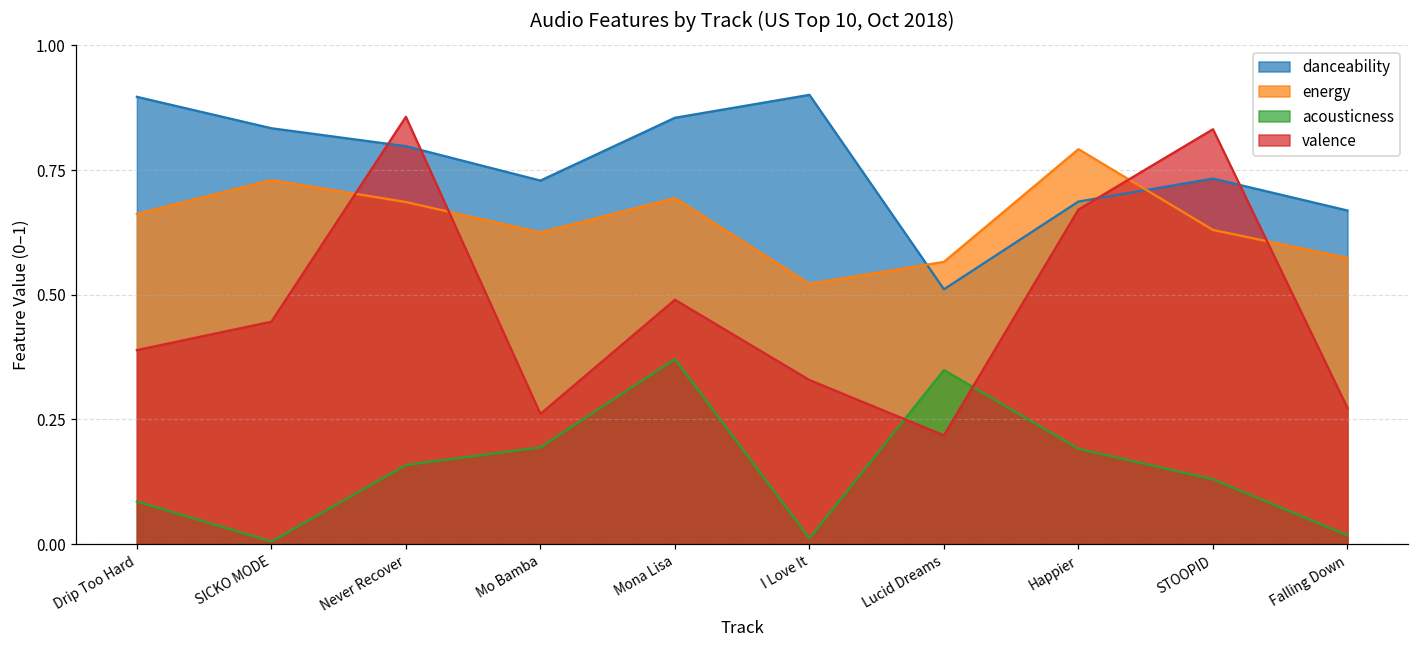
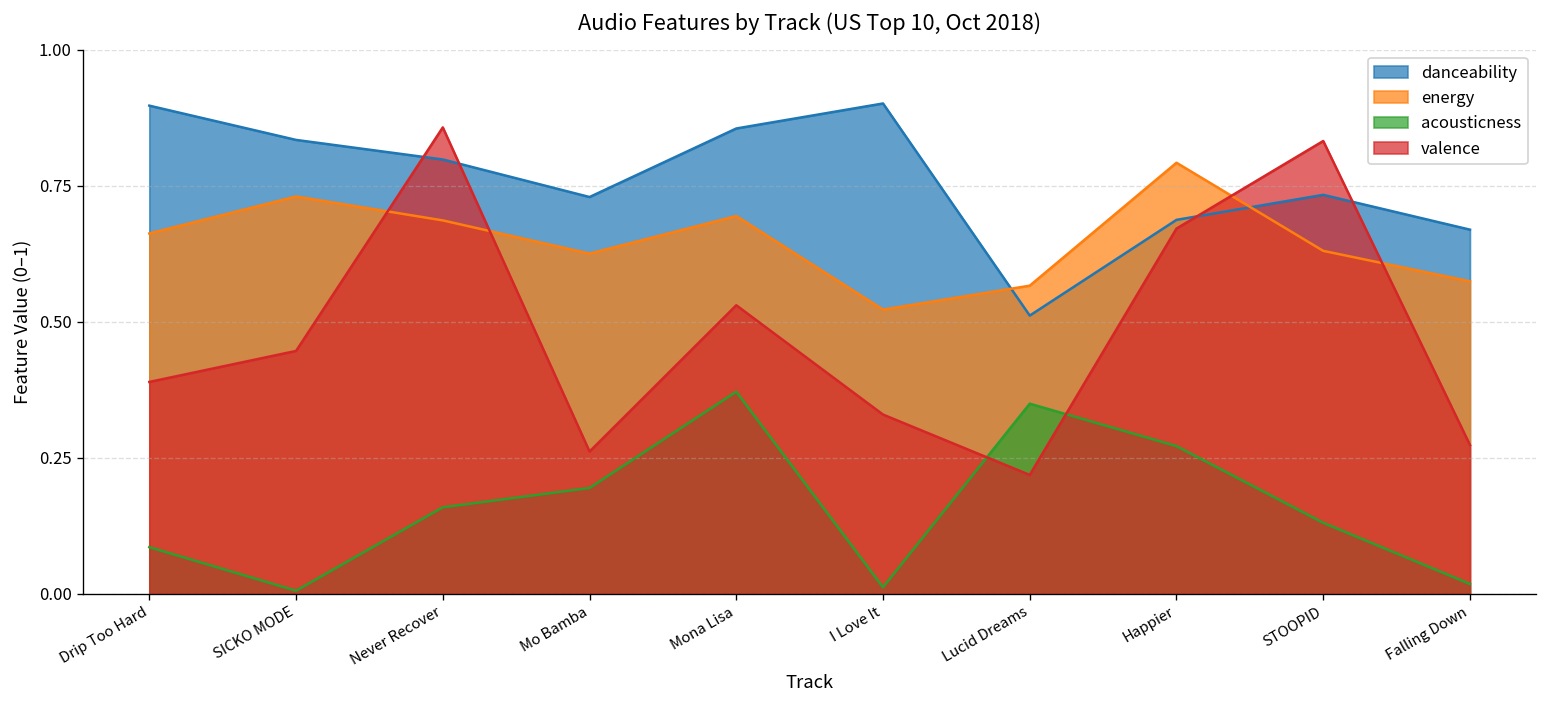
valence, Mona Lisa: 0.49 -> 0.53
acousticness, Happier: 0.19 -> 0.27
